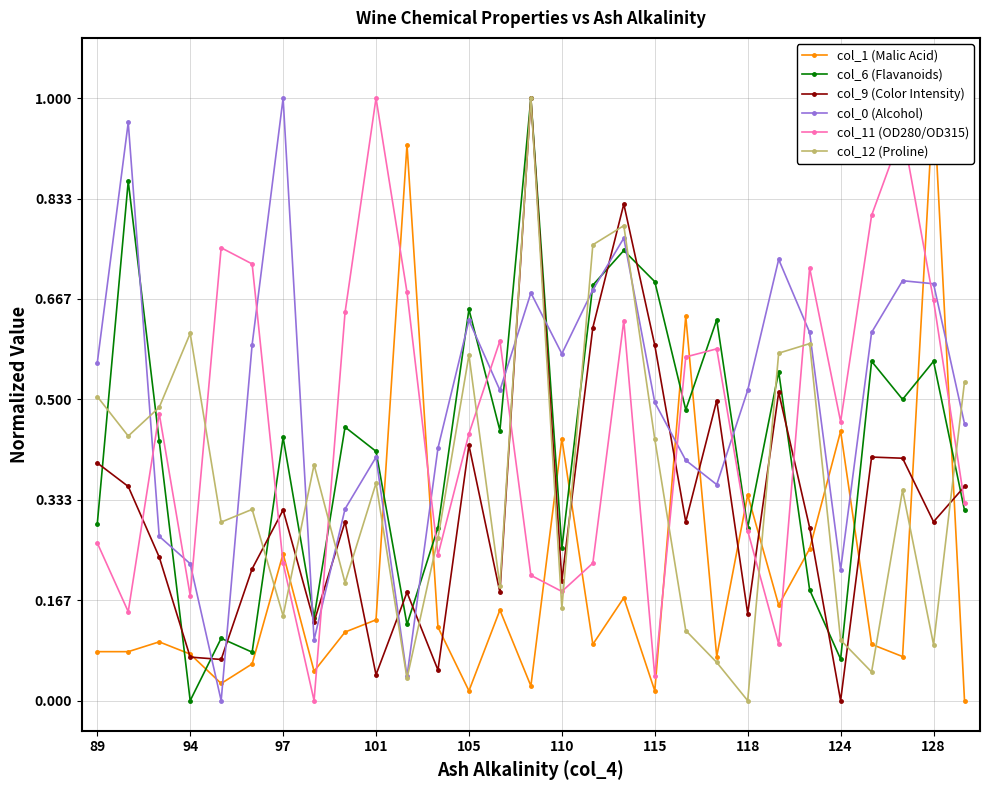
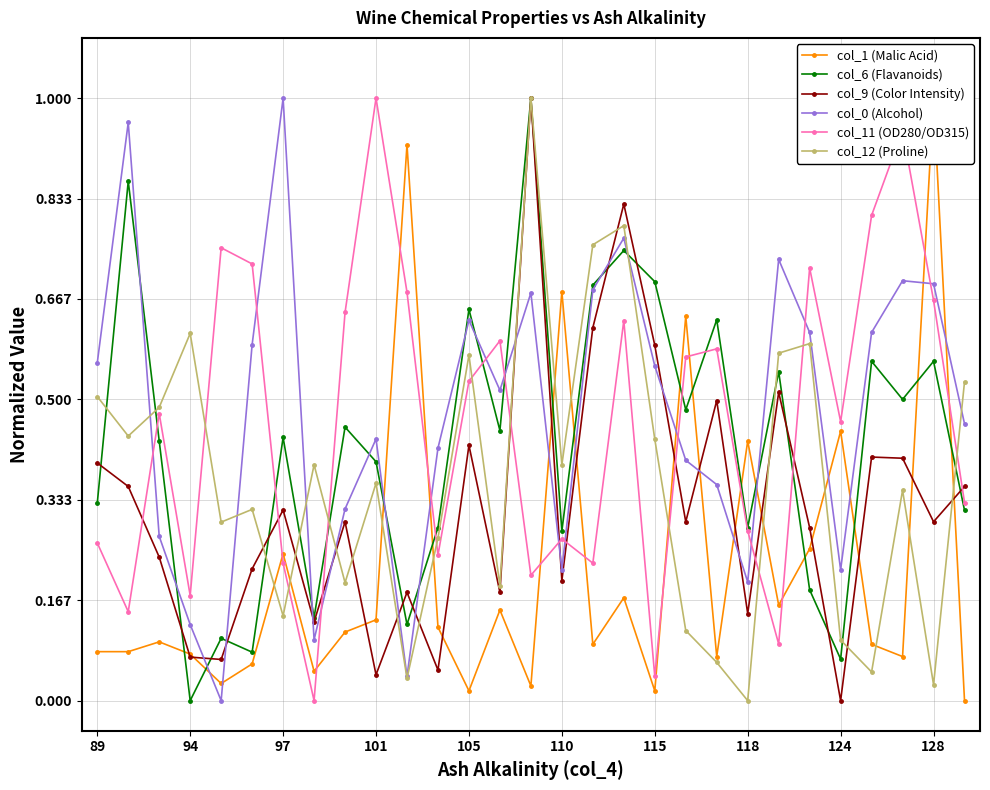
col_6 (Flavanoids), 89: 0.29 -> 0.33
col_0 (Alcohol), 94: 0.23 -> 0.13
col_6 (Flavanoids), 101: 0.41 -> 0.40
col_0 (Alcohol), 101: 0.40 -> 0.43
col_11 (OD280/OD315), 105: 0.44 -> 0.53
col_1 (Malic Acid), 110: 0.43 -> 0.68
col_6 (Flavanoids), 110: 0.25 -> 0.28
col_0 (Alcohol), 110: 0.58 -> 0.22
col_11 (OD280/OD315), 110: 0.18 -> 0.27
col_12 (Proline), 110: 0.15 -> 0.39
col_0 (Alcohol), 115: 0.49 -> 0.56
col_1 (Malic Acid), 118: 0.34 -> 0.43
col_0 (Alcohol), 118: 0.52 -> 0.20
col_12 (Proline), 128: 0.09 -> 0.03
